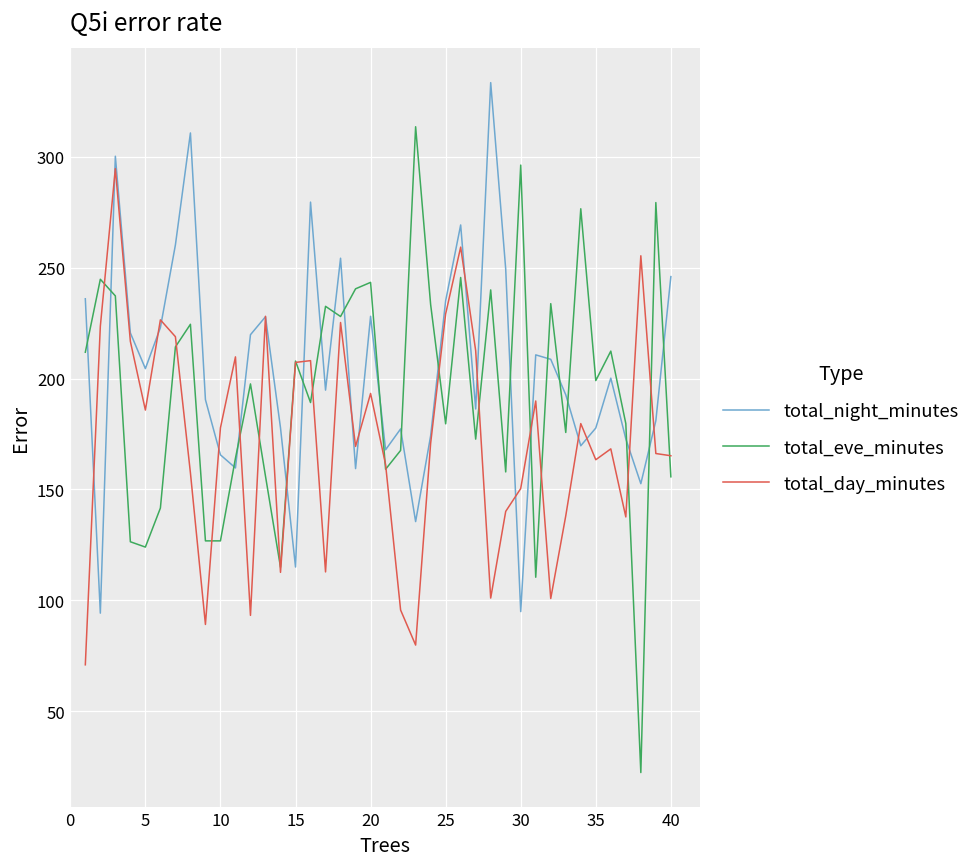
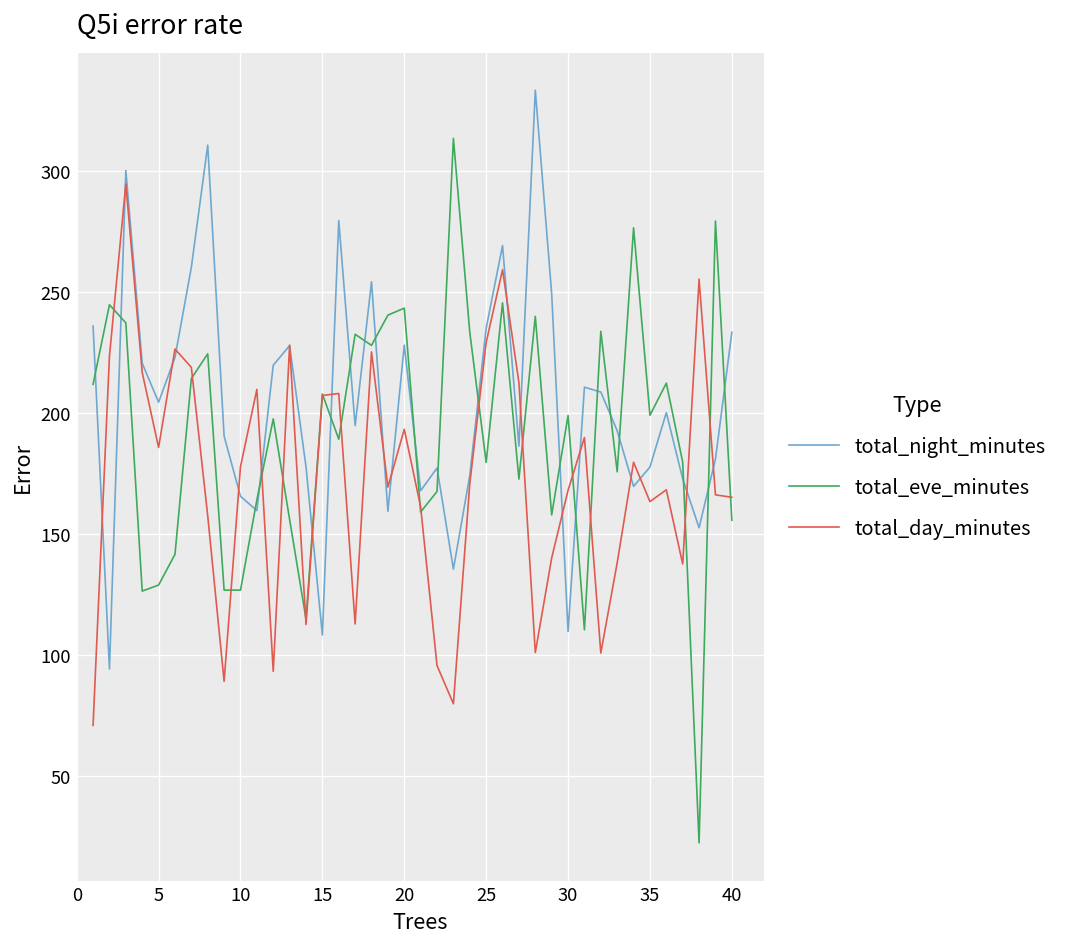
total_eve_minutes, 5: 124 -> 129
total_night_minutes, 15: 115 -> 108
total_night_minutes, 30: 95 -> 110
total_eve_minutes, 30: 296 -> 199
total_day_minutes, 30: 150 -> 168
total_night_minutes, 40: 246 -> 233
